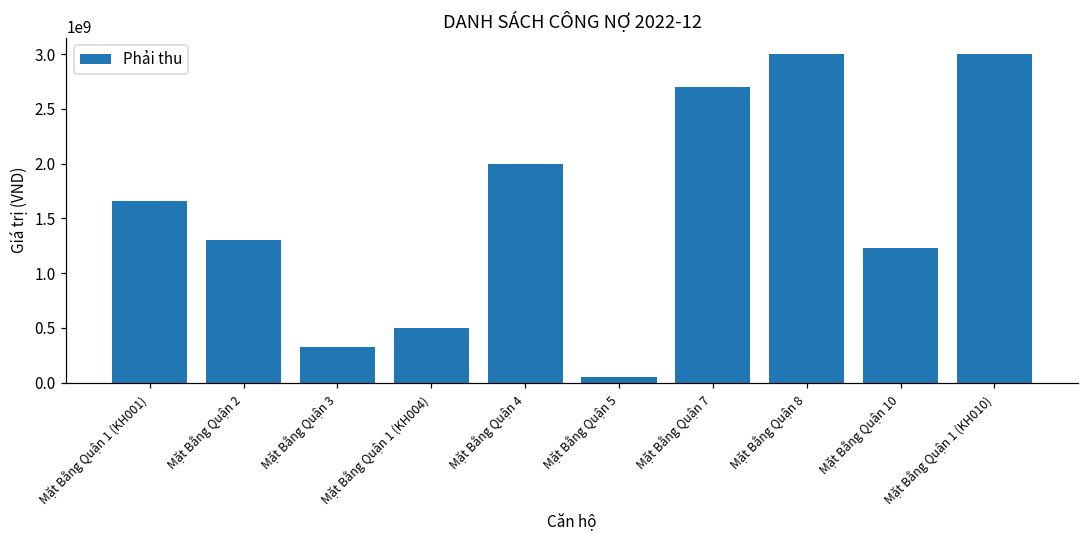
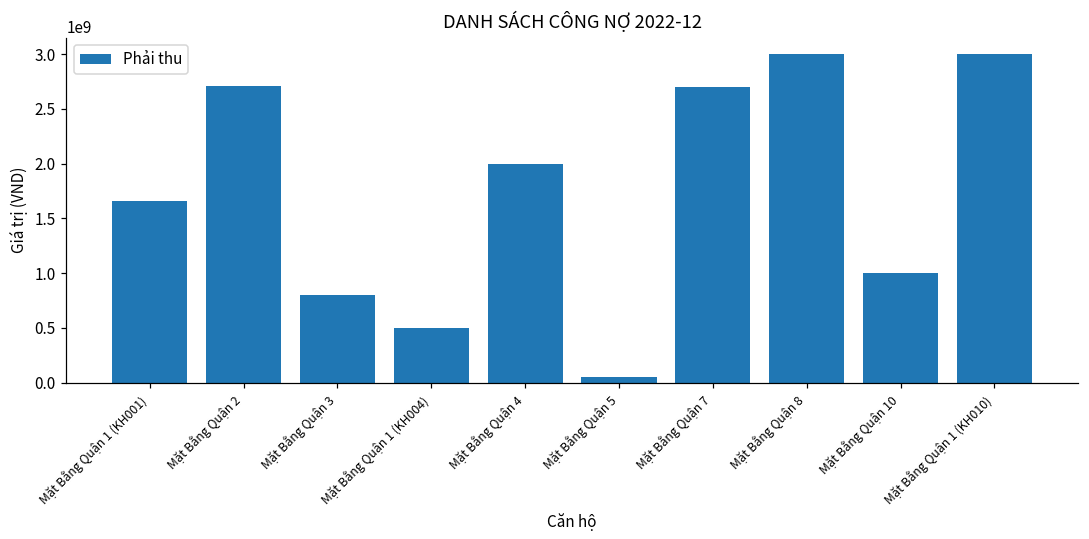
Mặt Bằng Quận 2: 1300000000 -> 2700000000
Mặt Bằng Quận 3: 300000000 -> 800000000
Mặt Bằng Quận 10: 1200000000 -> 1000000000
